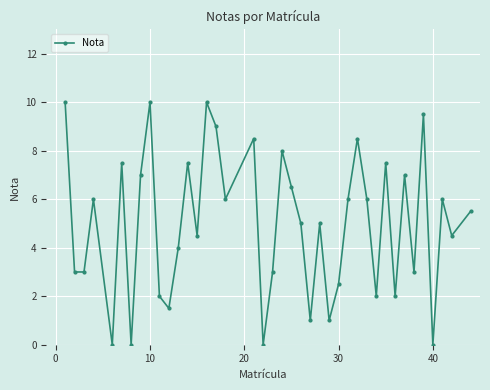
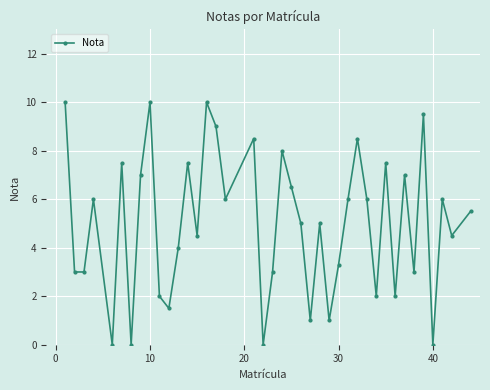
30: 2.5 -> 3.3
